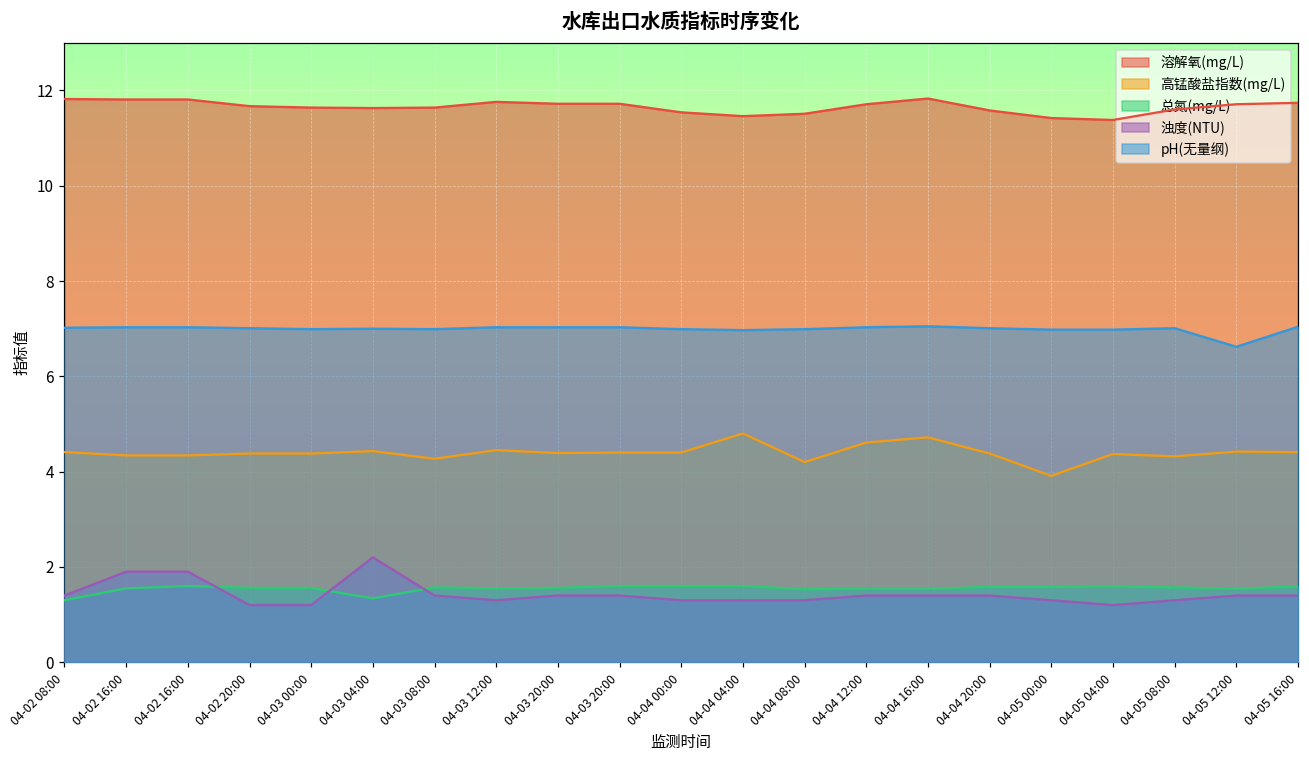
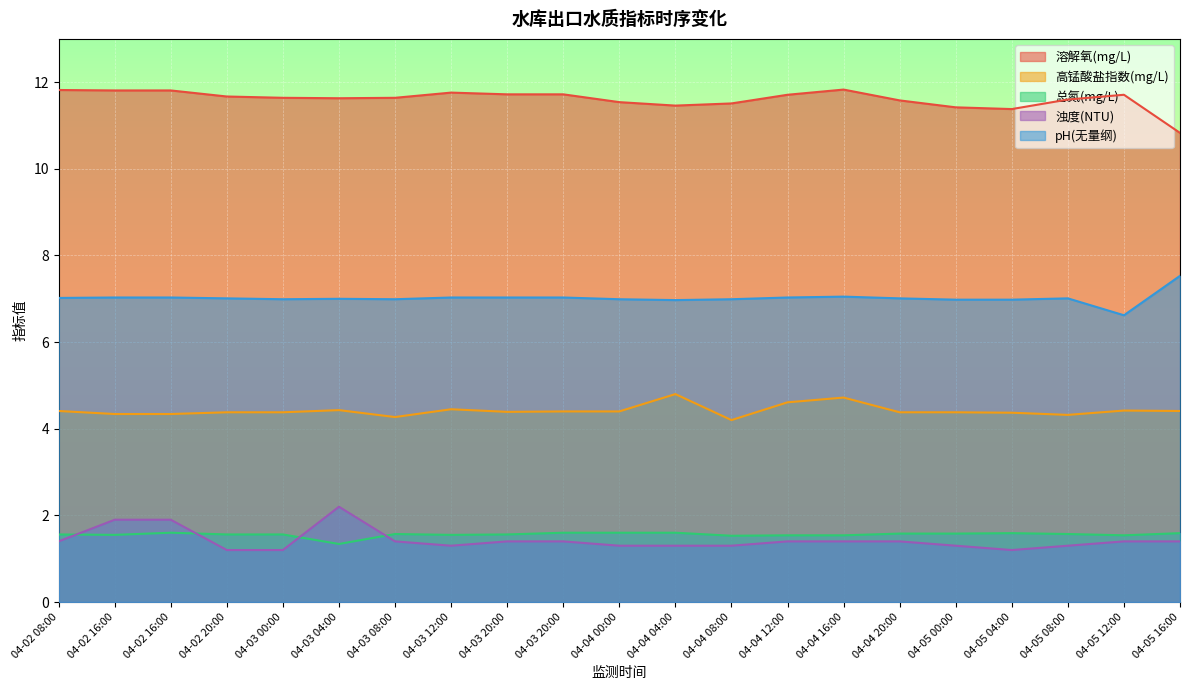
总氮(mg/L), 04-02 08:00: 1.3 -> 1.6
高锰酸盐指数(mg/L), 04-05 00:00: 3.9 -> 4.4
溶解氧(mg/L), 04-05 16:00: 11.7 -> 10.8
pH(无量纲), 04-05 16:00: 7.0 -> 7.5
